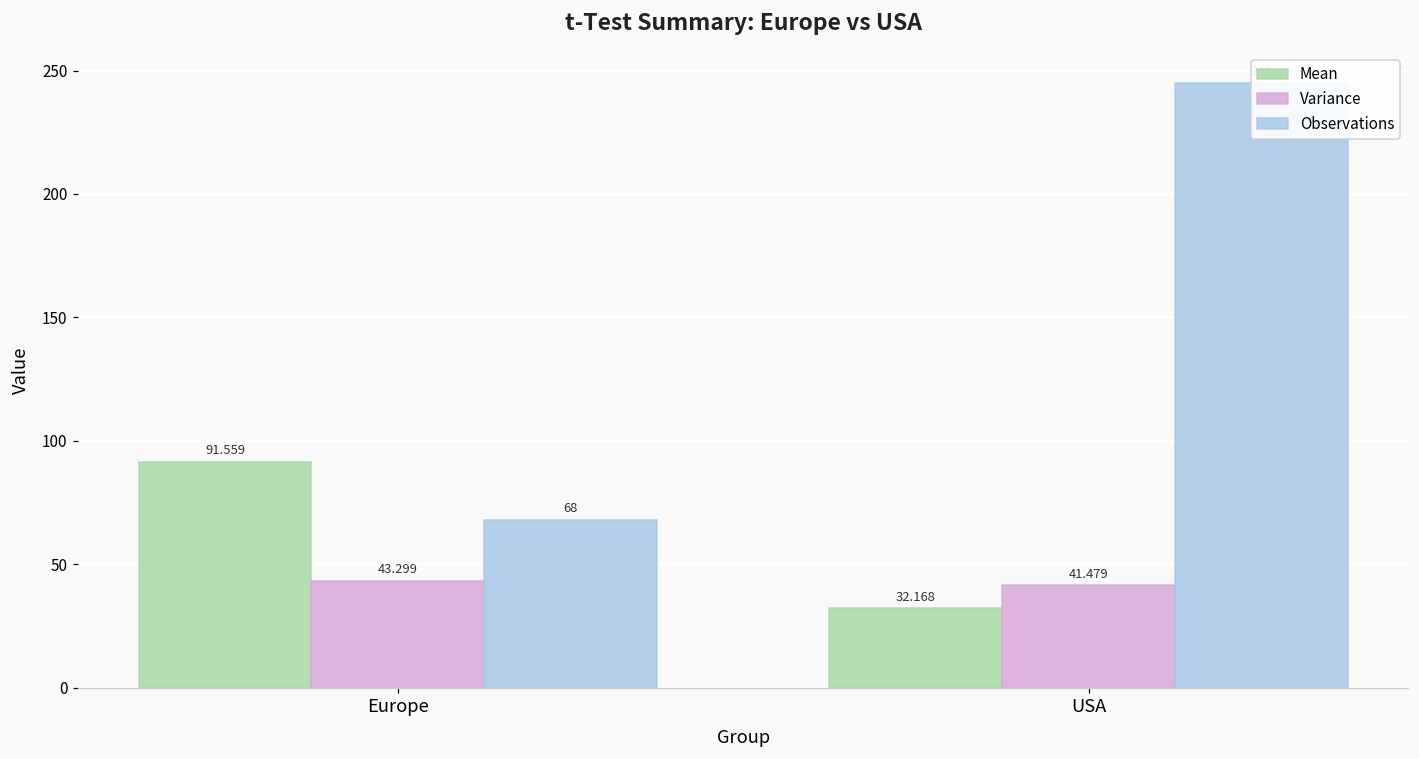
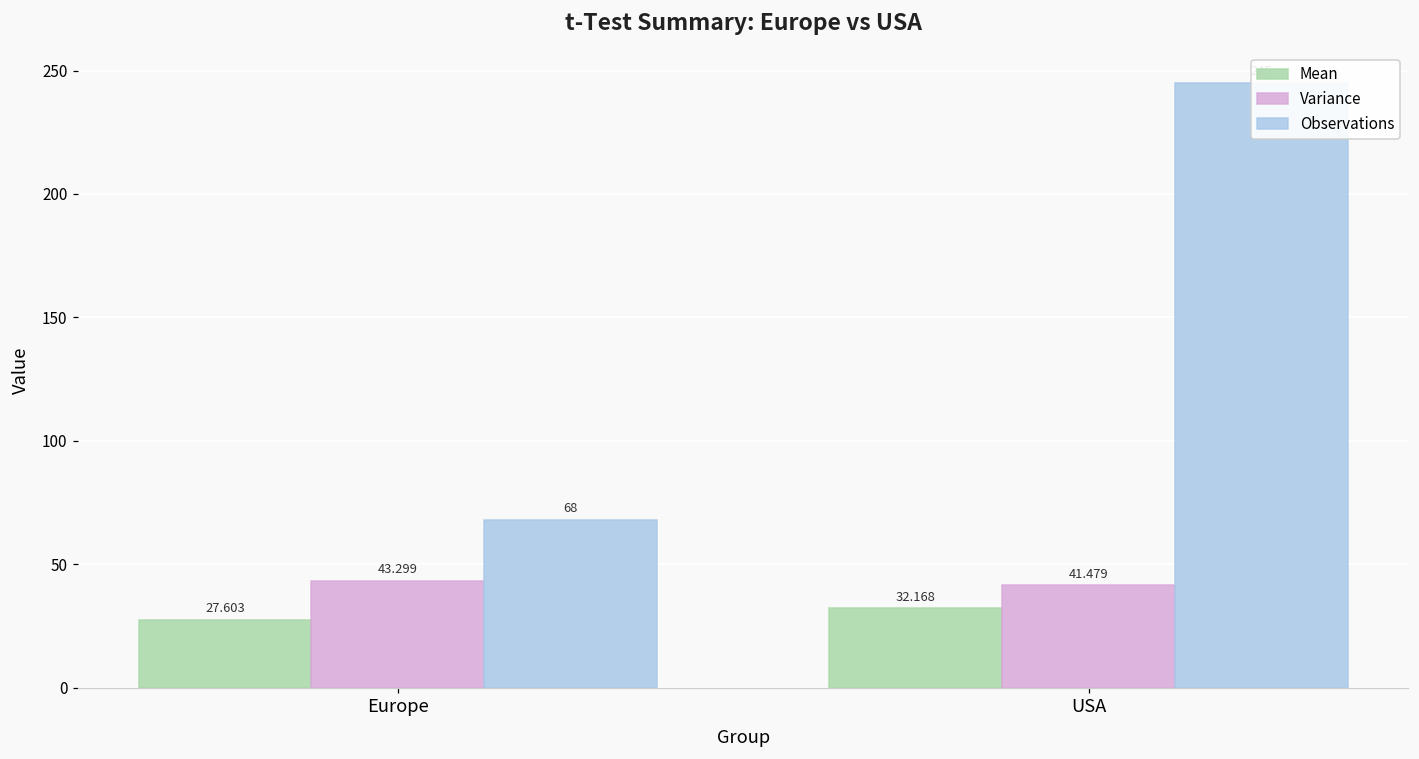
Mean, Europe: 91.559 -> 27.603
